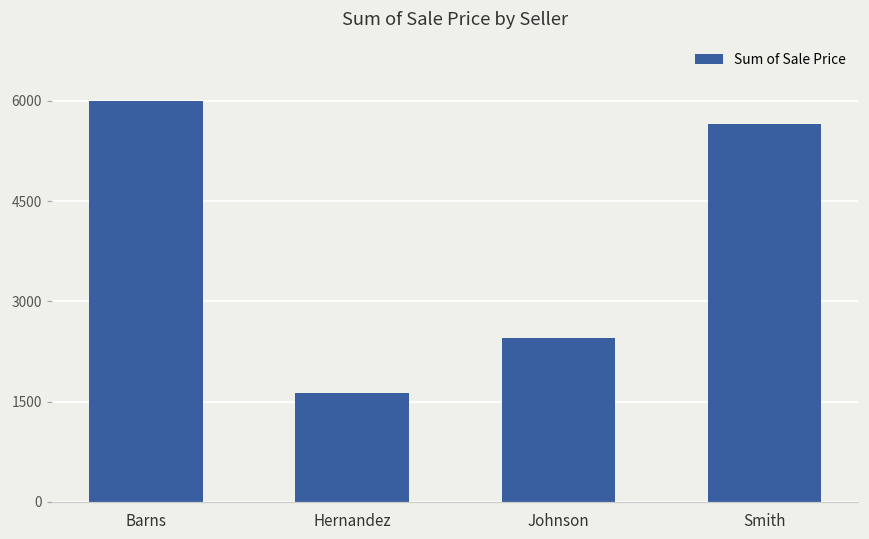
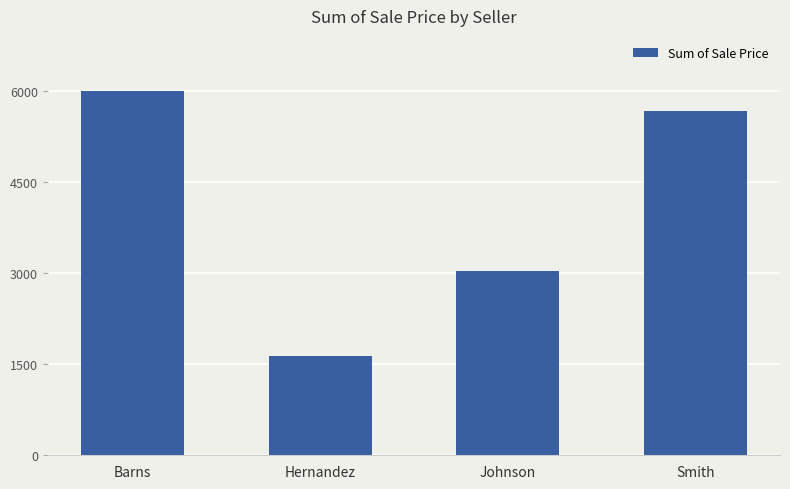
Johnson: 2500 -> 3000
